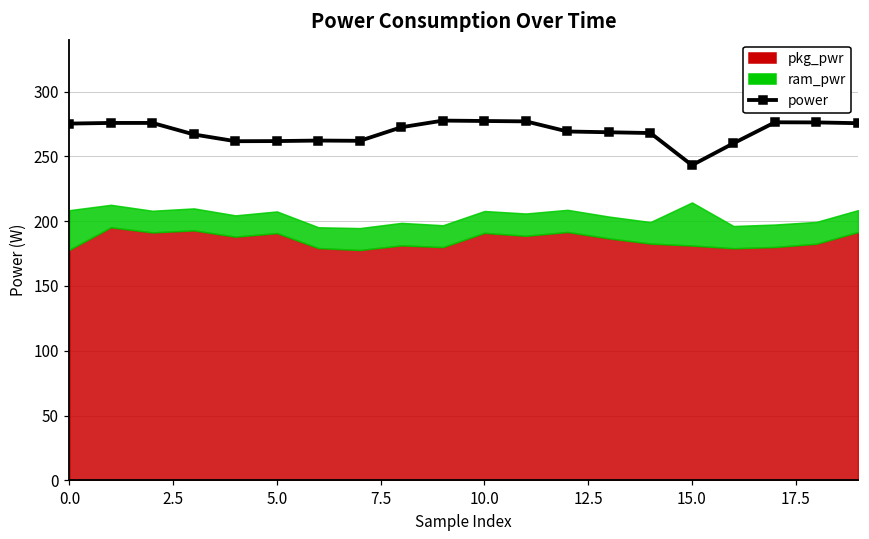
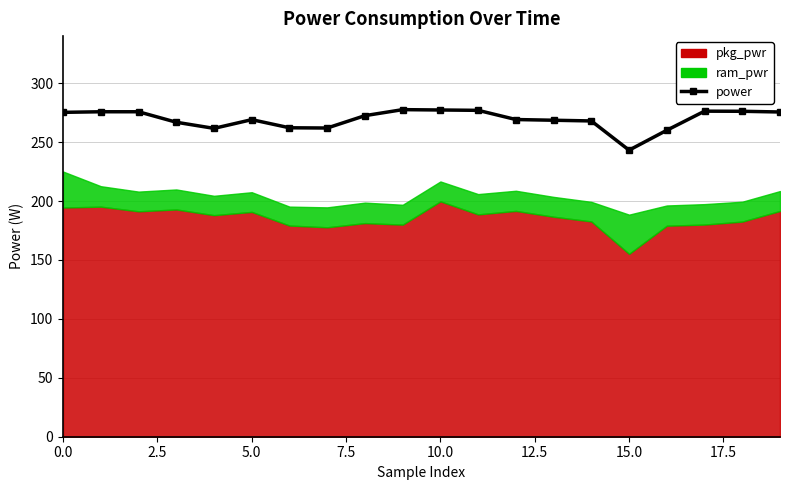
pkg_pwr, 0.0: 178 -> 195
power, 5.0: 262 -> 269
pkg_pwr, 10.0: 191 -> 200
pkg_pwr, 15.0: 181 -> 155
